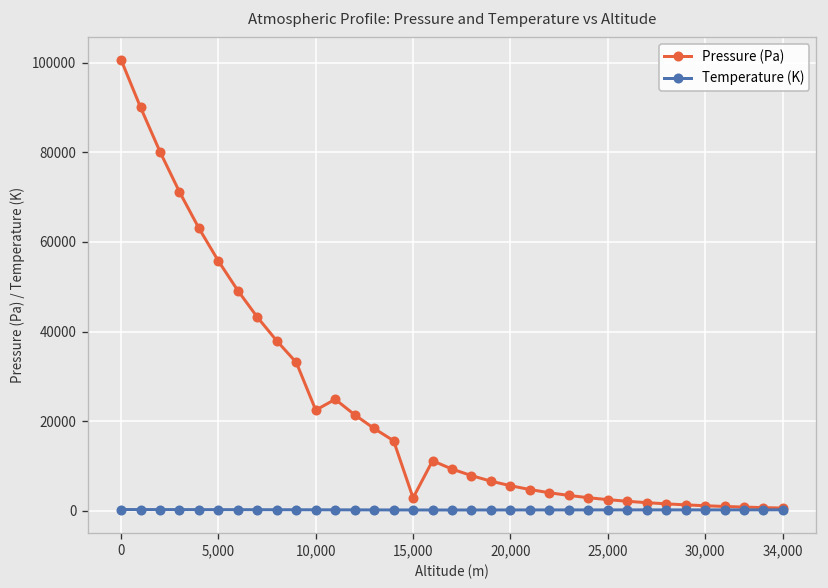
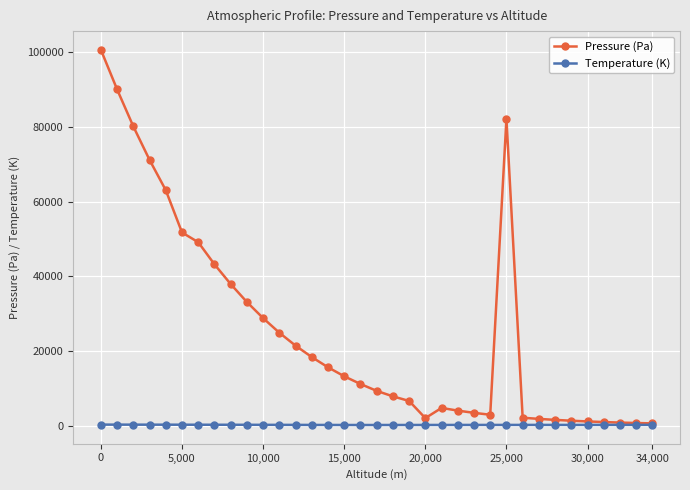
Pressure (Pa), 5,000: 56000 -> 52000
Pressure (Pa), 10,000: 22000 -> 29000
Pressure (Pa), 15,000: 3000 -> 13000
Pressure (Pa), 20,000: 6000 -> 2000
Pressure (Pa), 25,000: 3000 -> 82000
